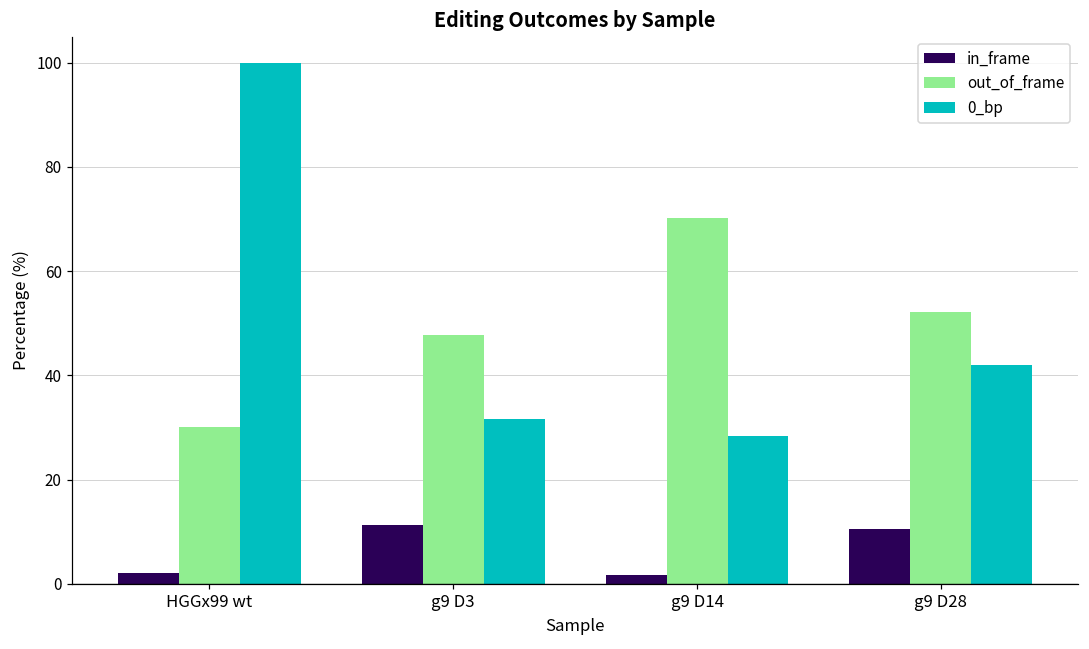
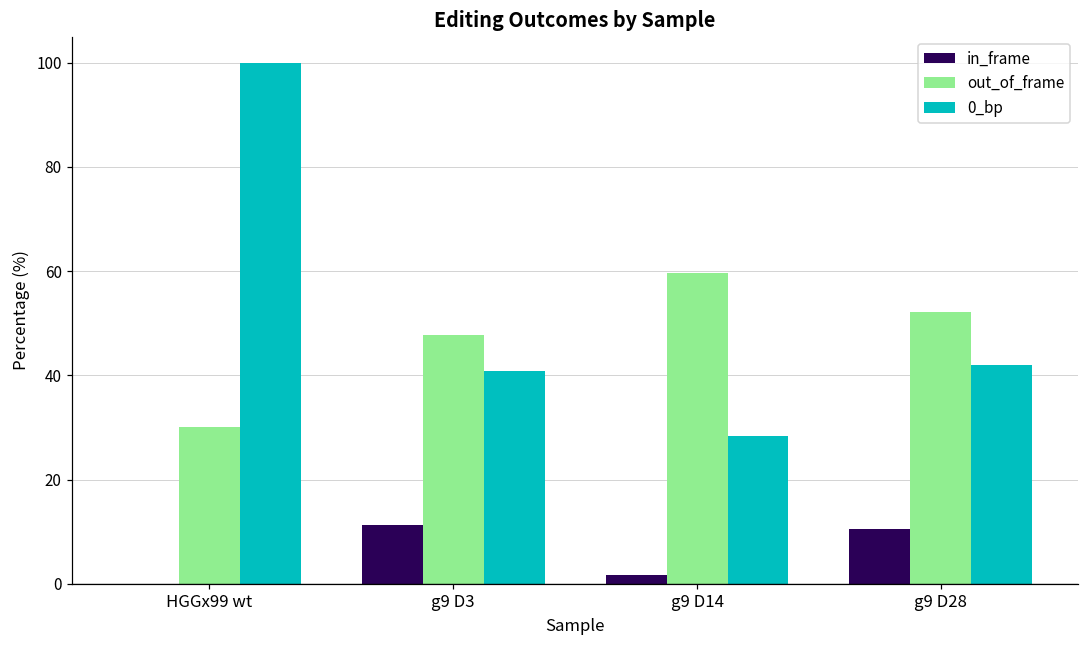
in_frame, HGGx99 wt: 2 -> 0
0_bp, g9 D3: 32 -> 41
out_of_frame, g9 D14: 70 -> 60
